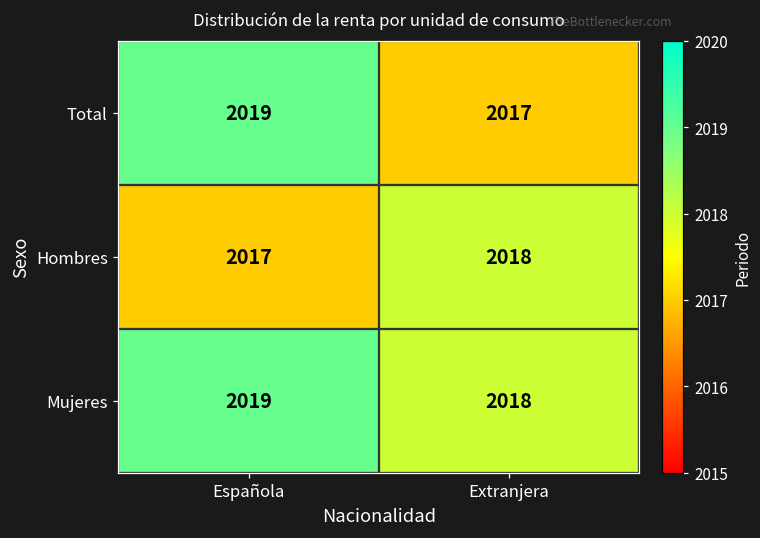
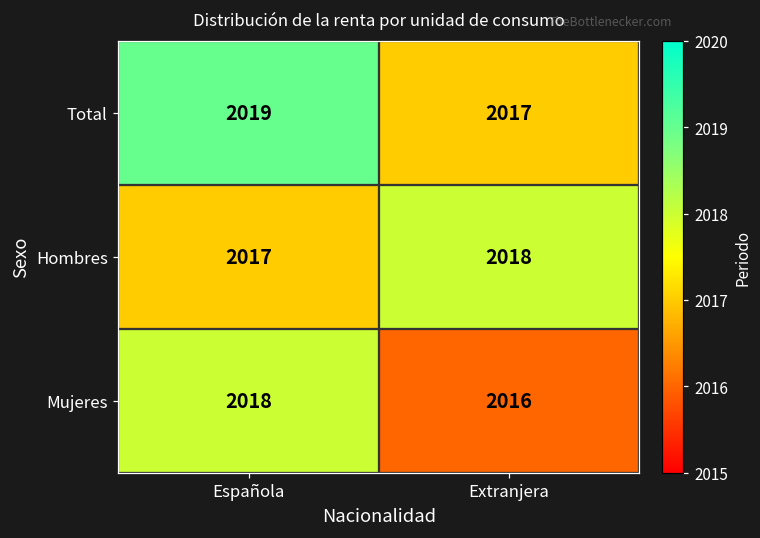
Mujeres, Española: 2019 -> 2018
Mujeres, Extranjera: 2018 -> 2016
